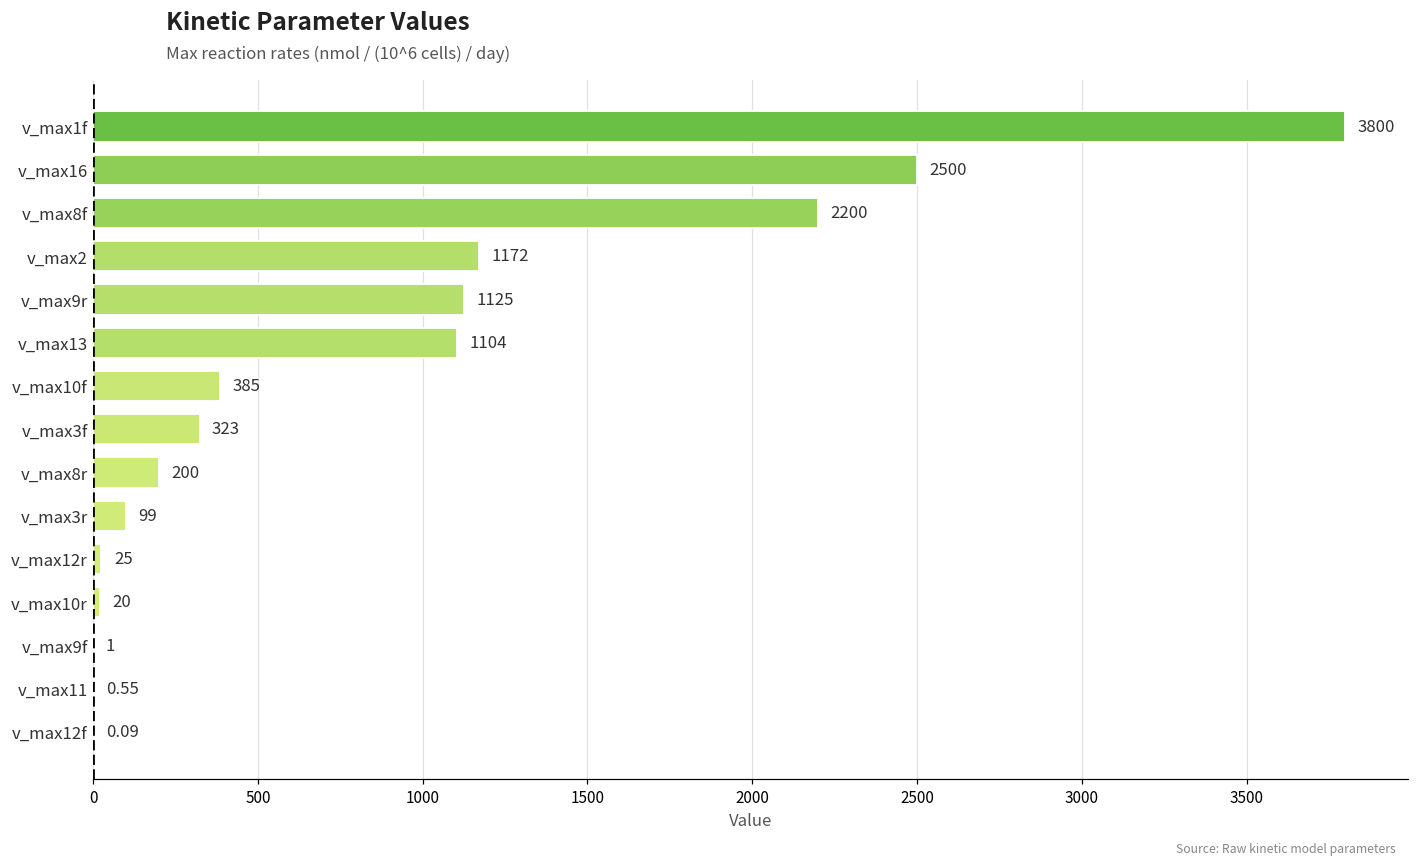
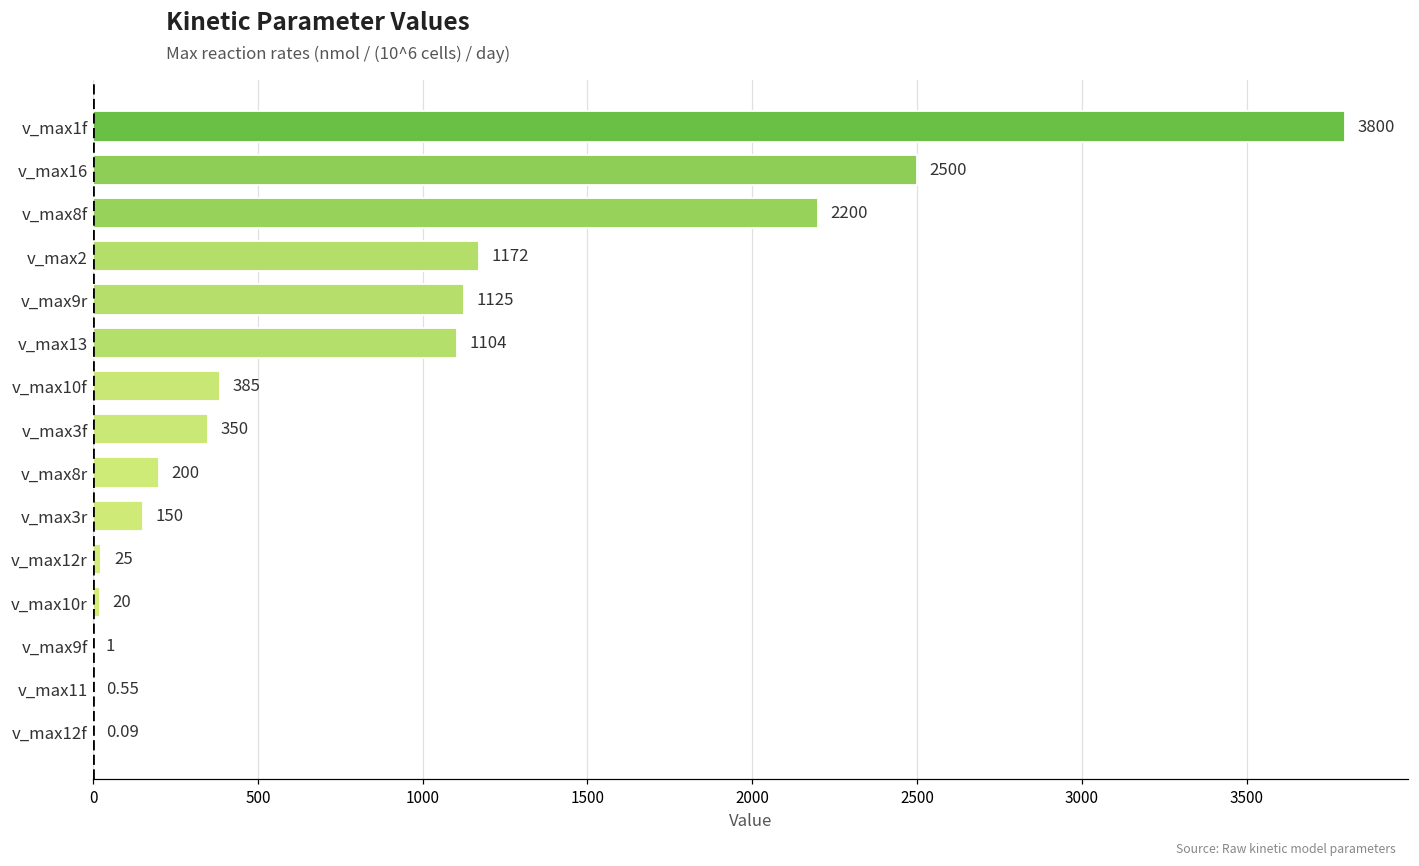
v_max3f: 323 -> 350
v_max3r: 99 -> 150
